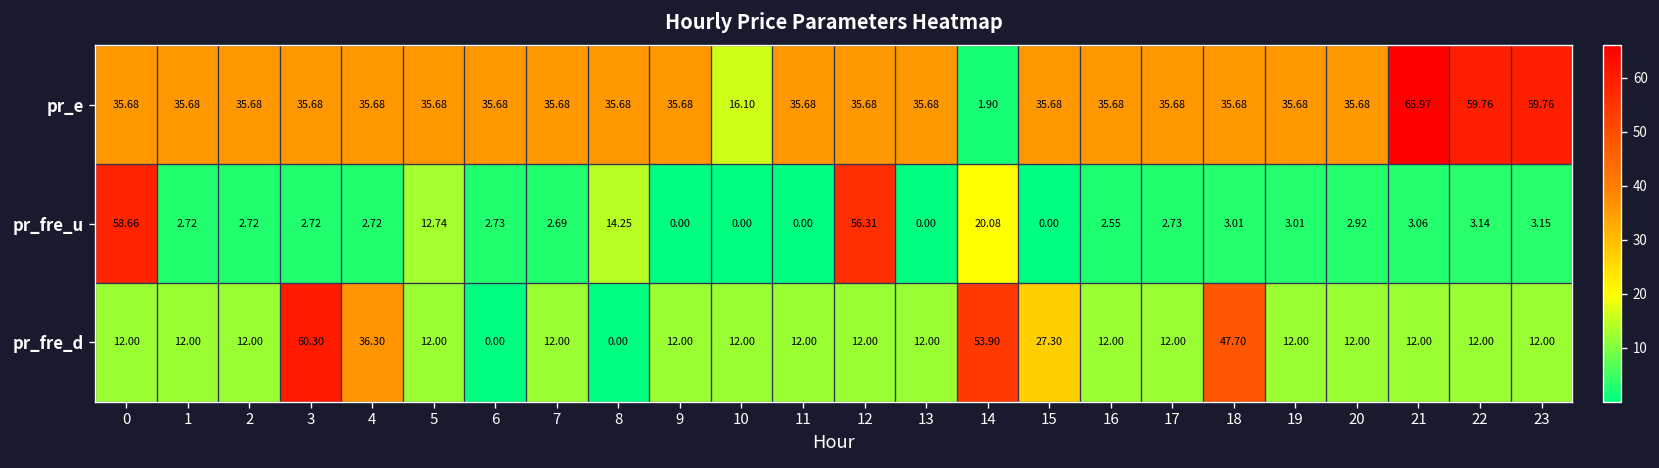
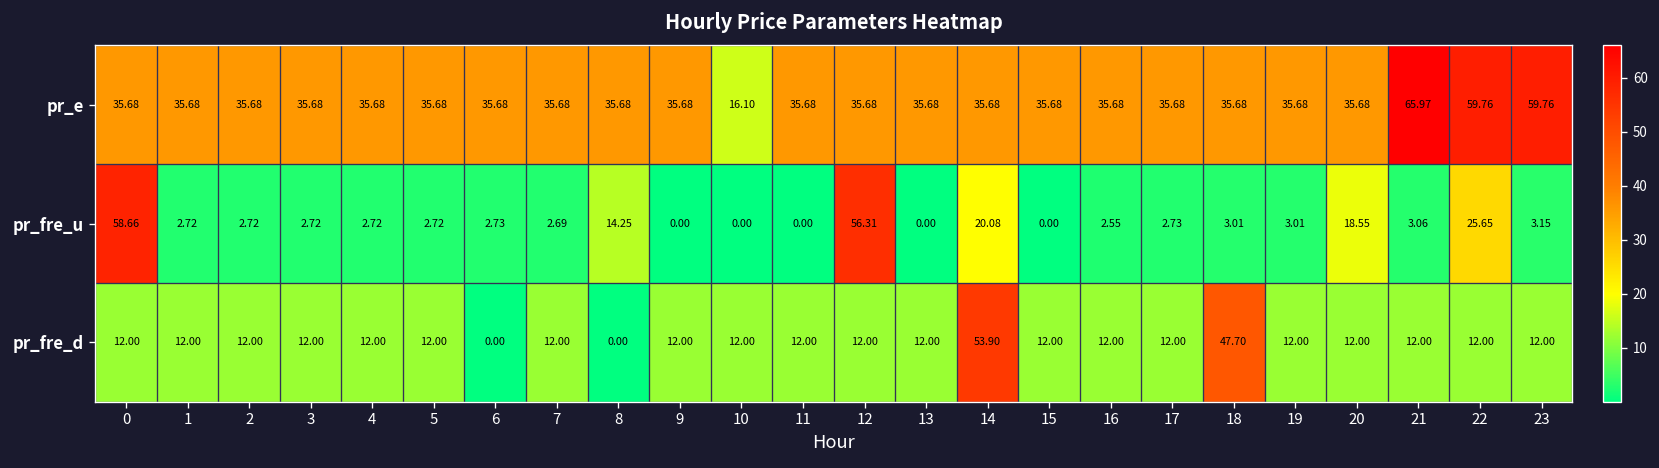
pr_e, 14: 1.90 -> 35.68
pr_fre_u, 5: 12.74 -> 2.72
pr_fre_u, 20: 2.92 -> 18.55
pr_fre_u, 22: 3.14 -> 25.65
pr_fre_d, 3: 60.30 -> 12.00
pr_fre_d, 4: 36.30 -> 12.00
pr_fre_d, 15: 27.30 -> 12.00
